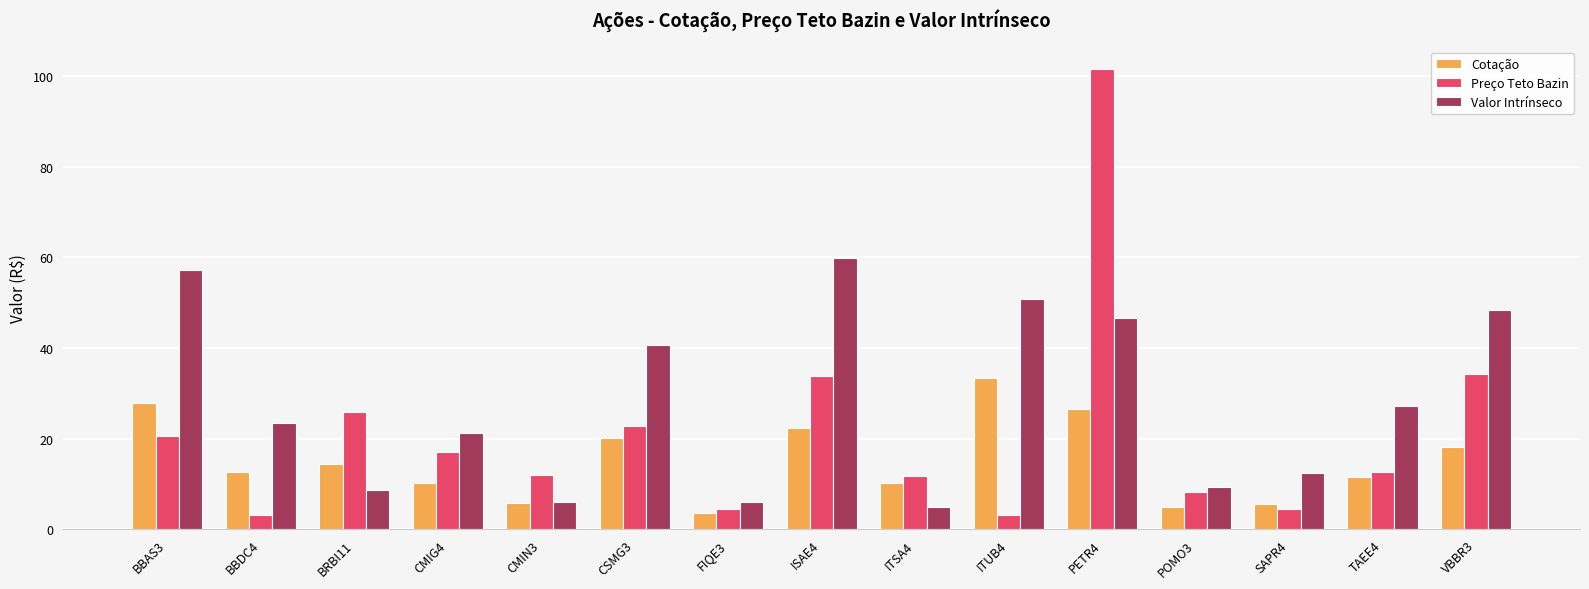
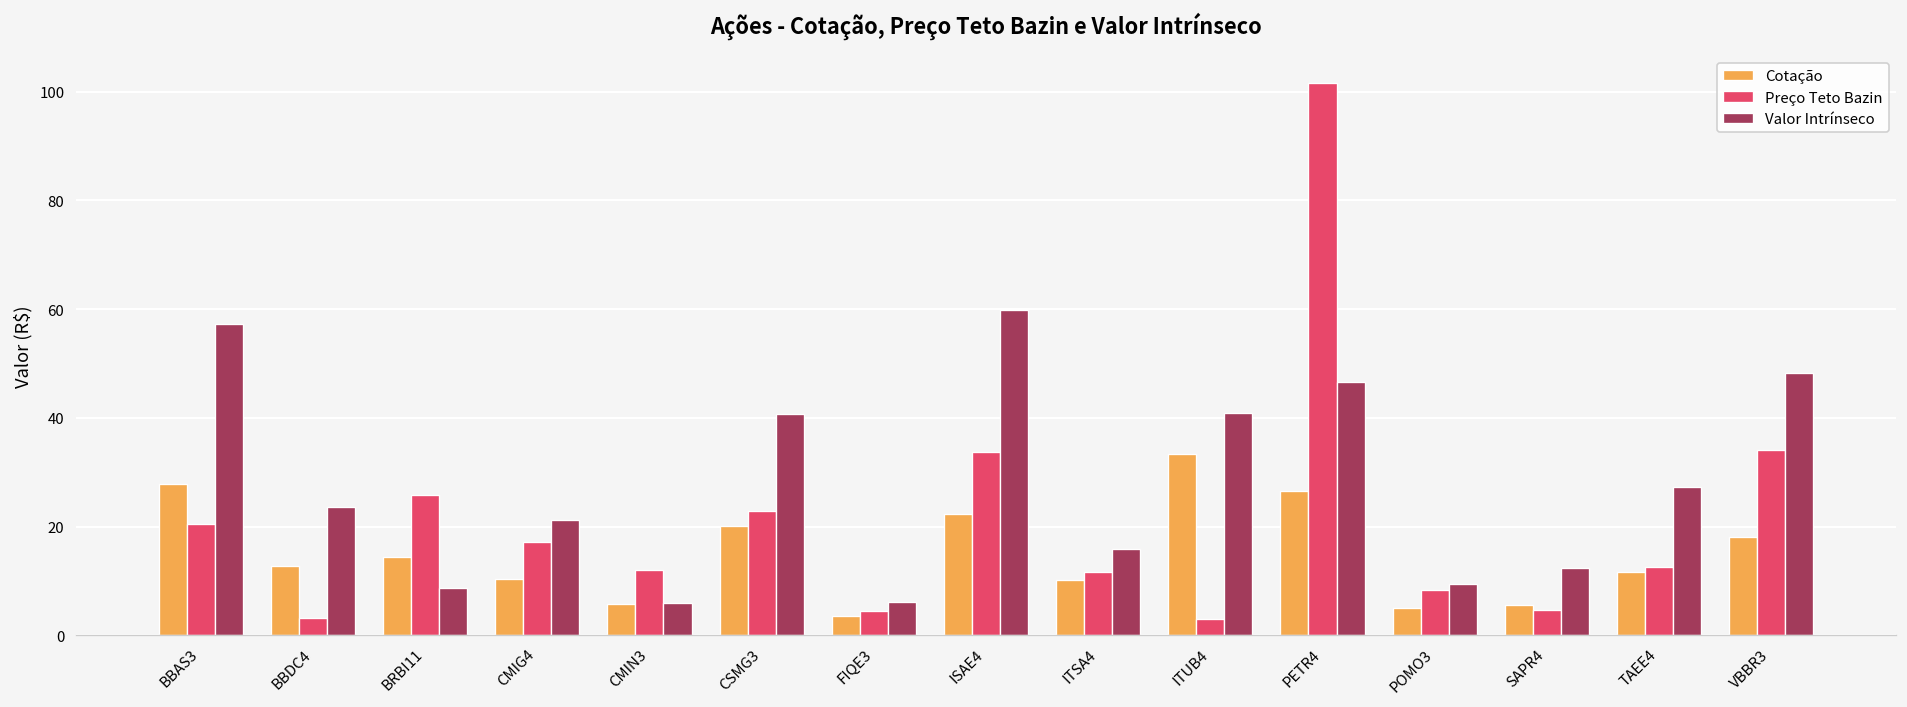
Valor Intrínseco, ITSA4: 5 -> 16
Valor Intrínseco, ITUB4: 51 -> 41
